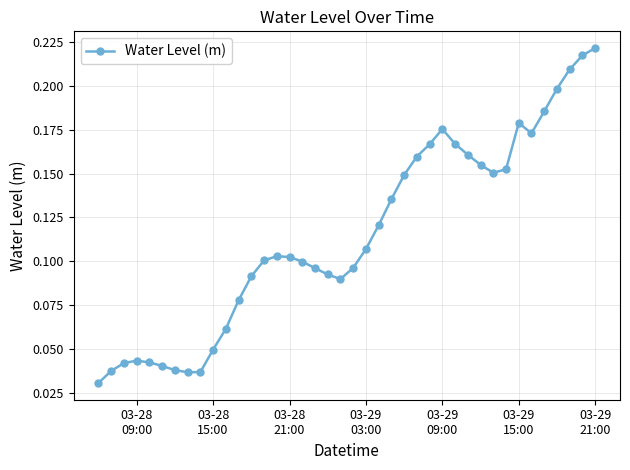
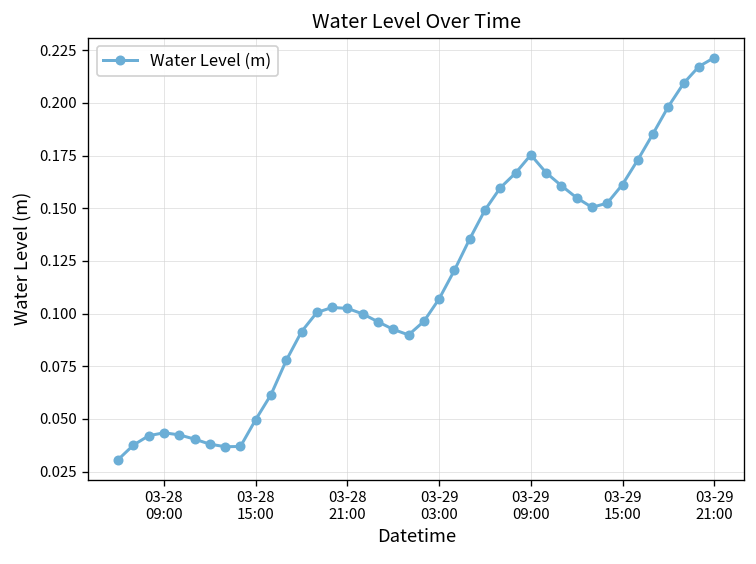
03-29 15:00: 0.179 -> 0.161
